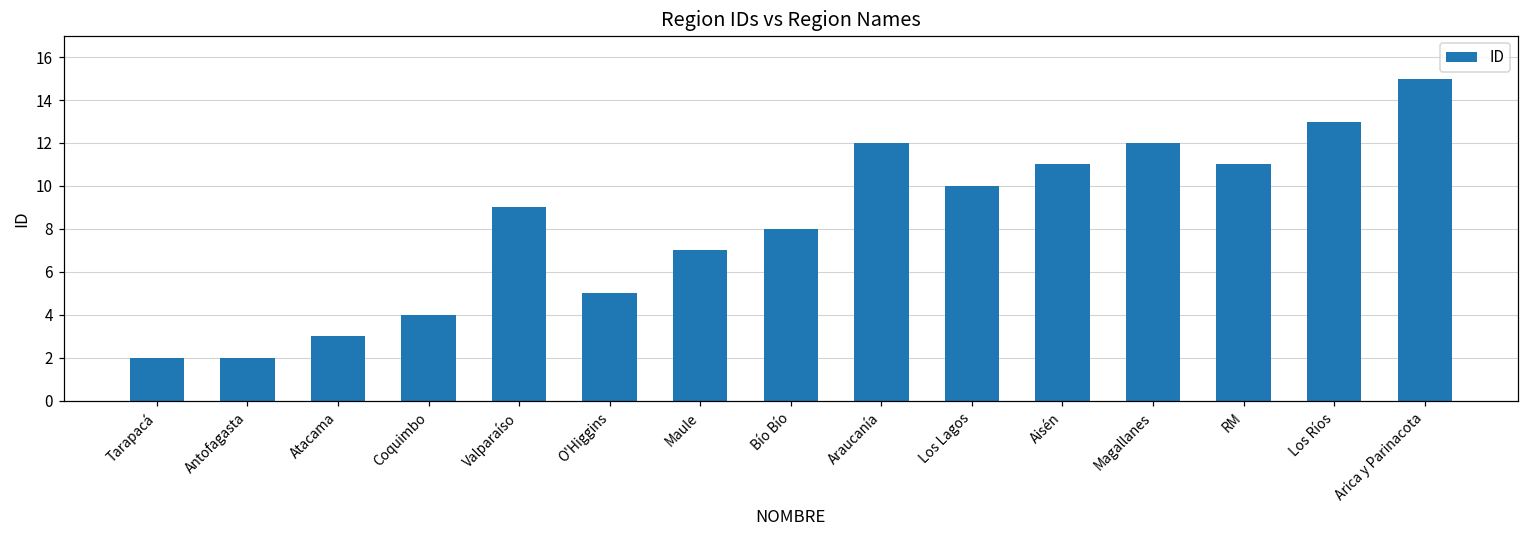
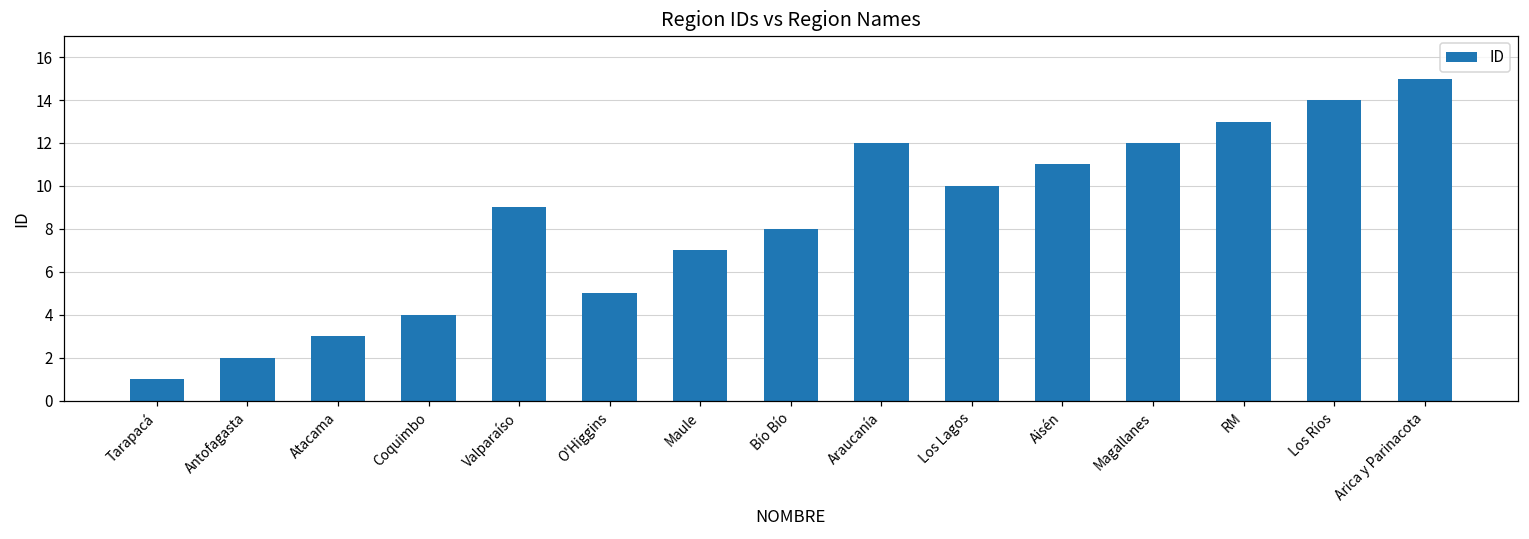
Tarapacá: 2 -> 1
RM: 11 -> 13
Los Ríos: 13 -> 14
